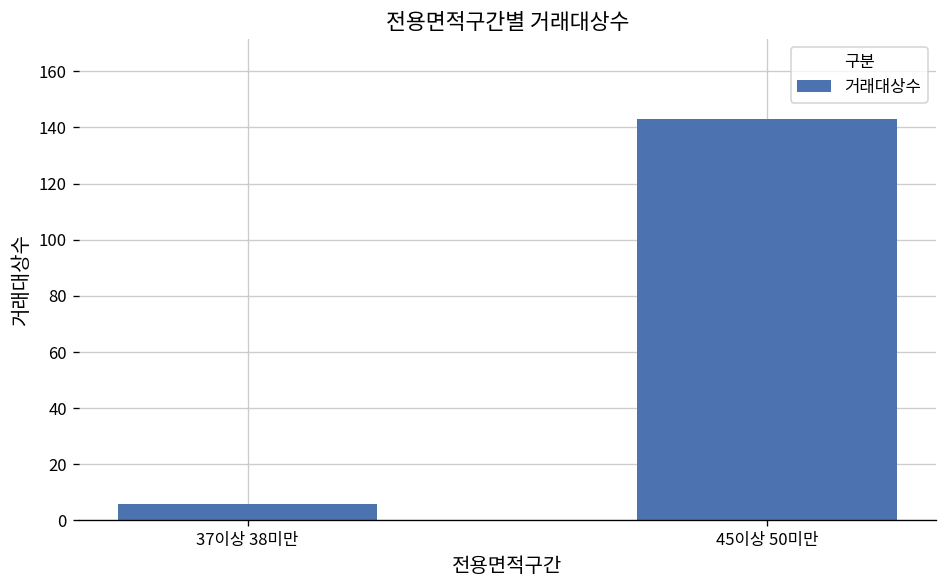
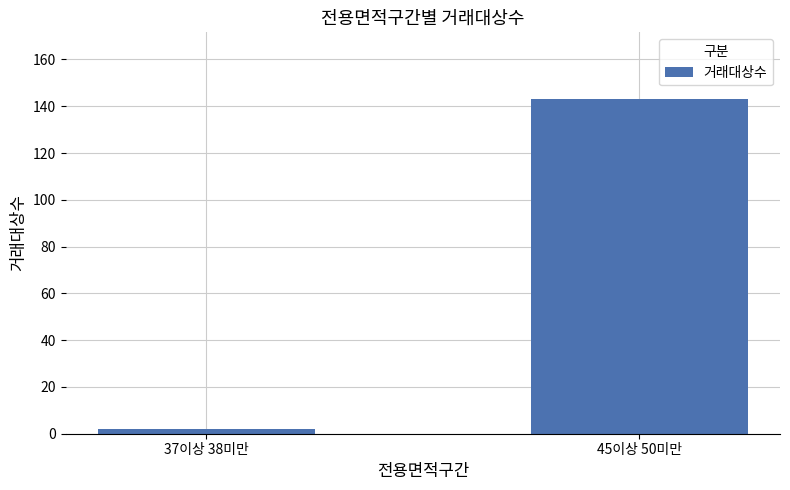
37이상 38미만: 6 -> 2
